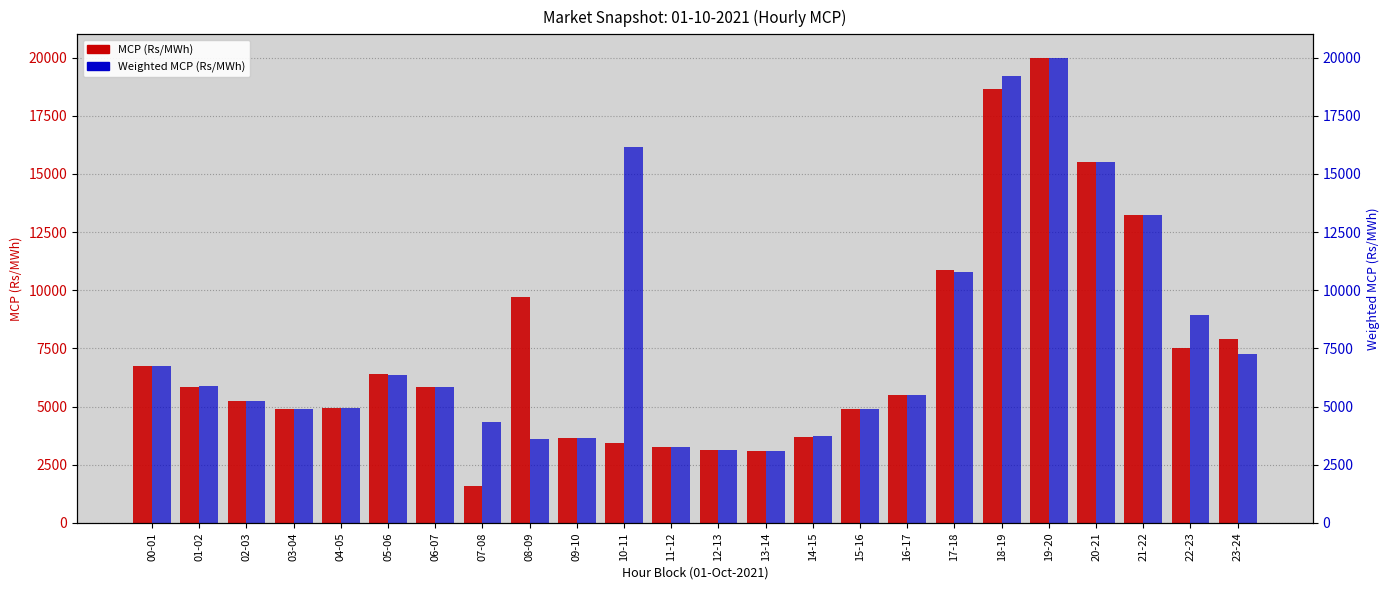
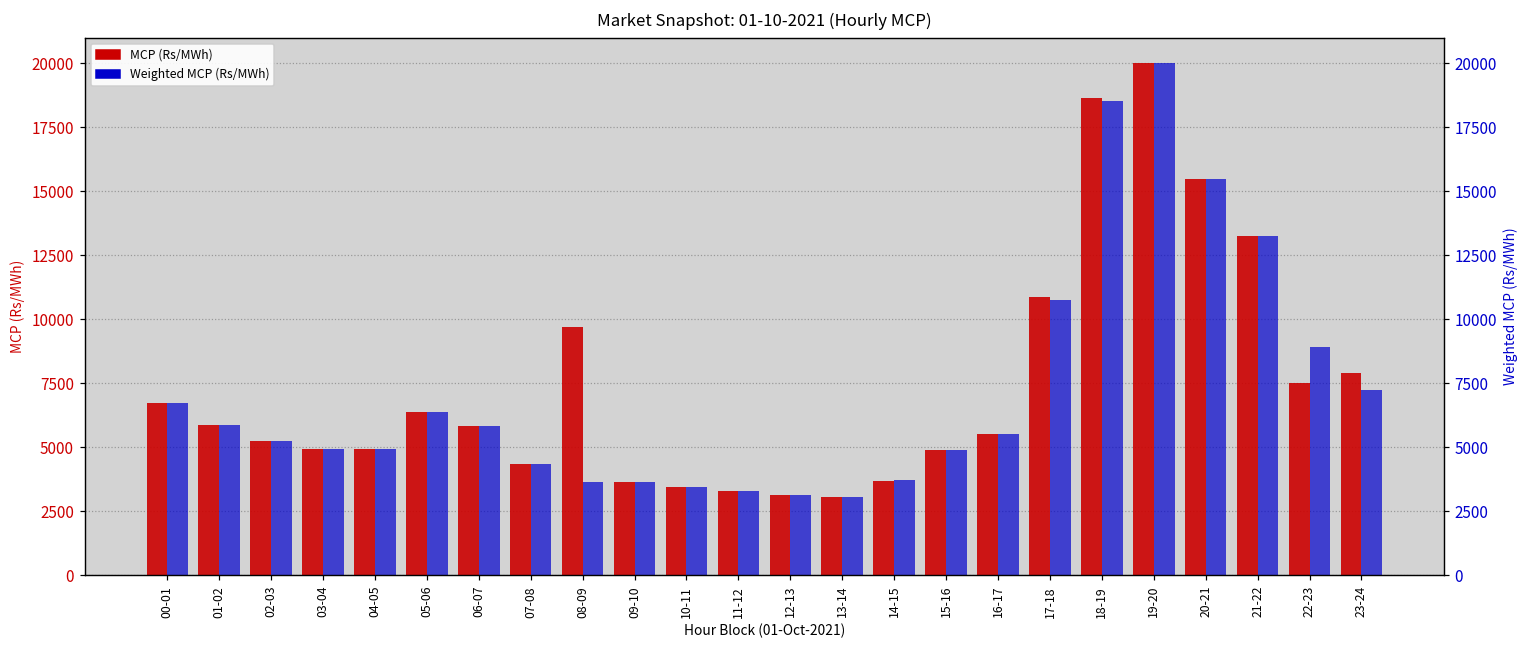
MCP (Rs/MWh), 07-08: 1600 -> 4400
Weighted MCP (Rs/MWh), 10-11: 16200 -> 3400
Weighted MCP (Rs/MWh), 18-19: 19200 -> 18500
